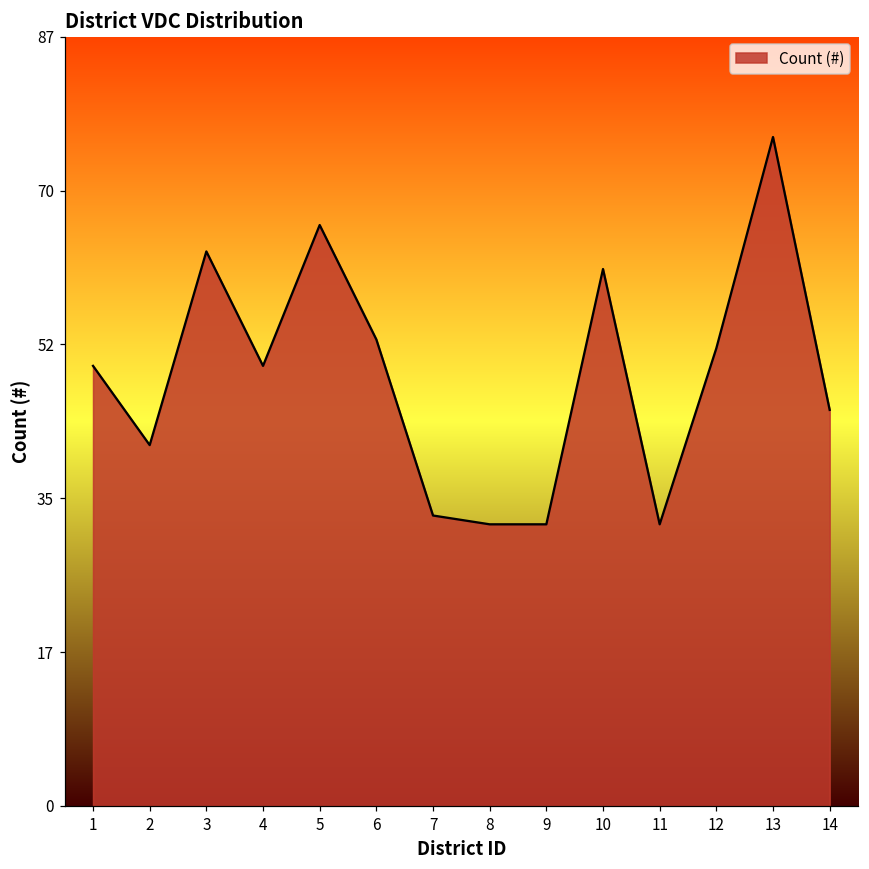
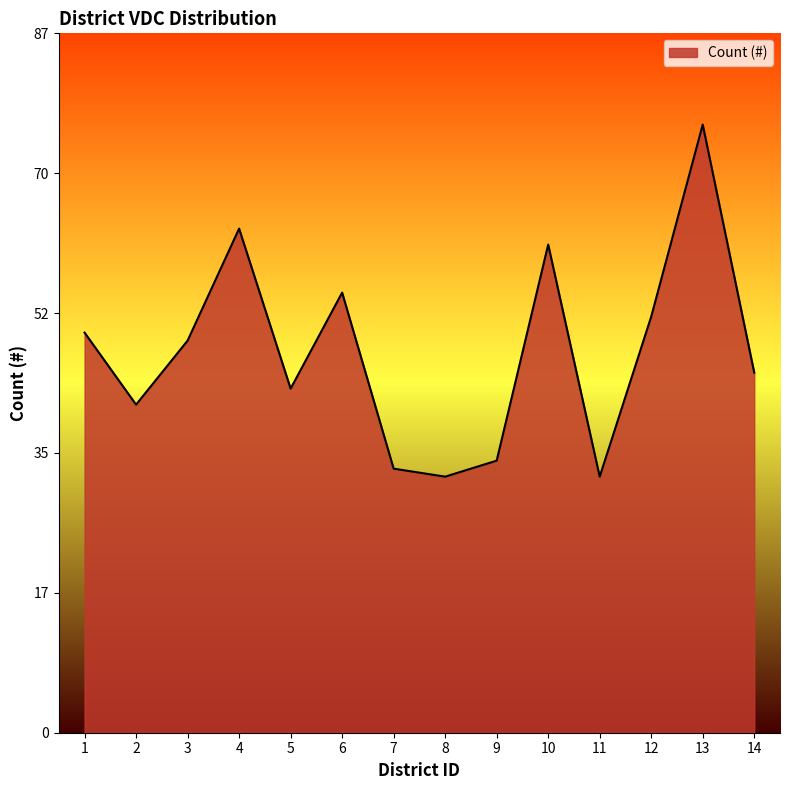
3: 63 -> 49
4: 50 -> 63
5: 66 -> 43
6: 53 -> 55
9: 32 -> 34
